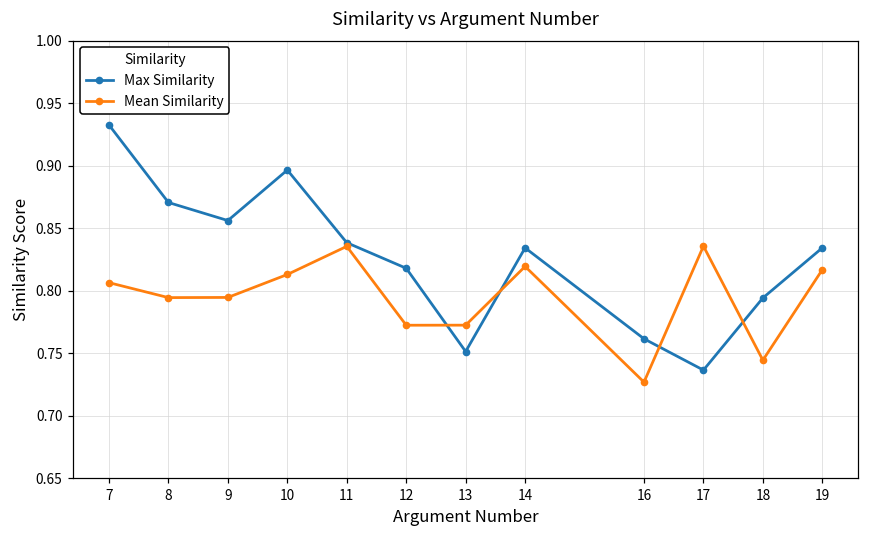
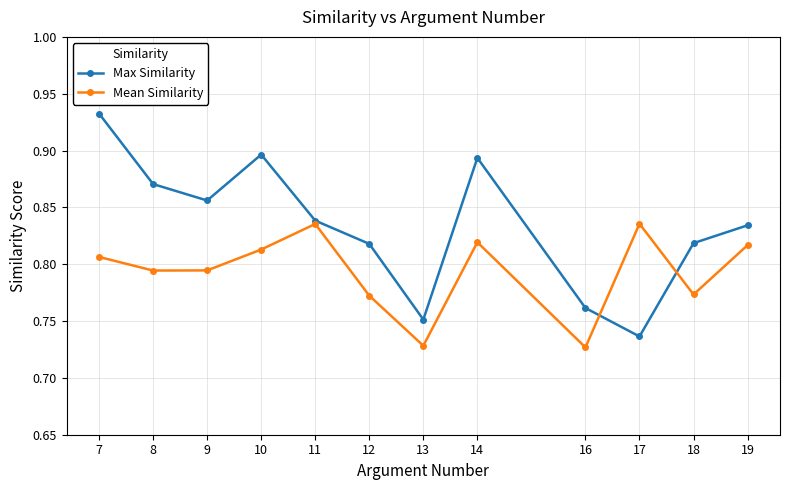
Mean Similarity, 13: 0.772 -> 0.728
Max Similarity, 14: 0.834 -> 0.894
Max Similarity, 18: 0.794 -> 0.819
Mean Similarity, 18: 0.744 -> 0.773
